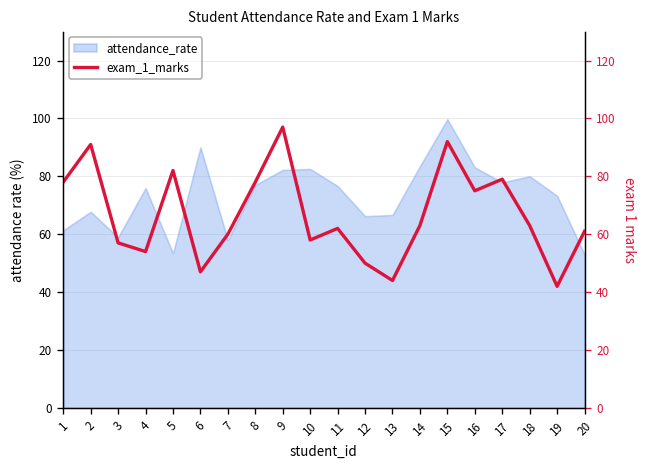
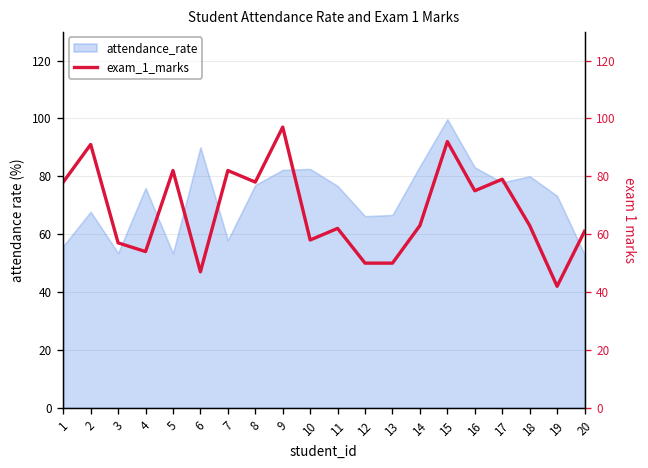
attendance_rate, 1: 61 -> 56
attendance_rate, 3: 59 -> 53
exam_1_marks, 7: 60 -> 82
exam_1_marks, 13: 44 -> 50
